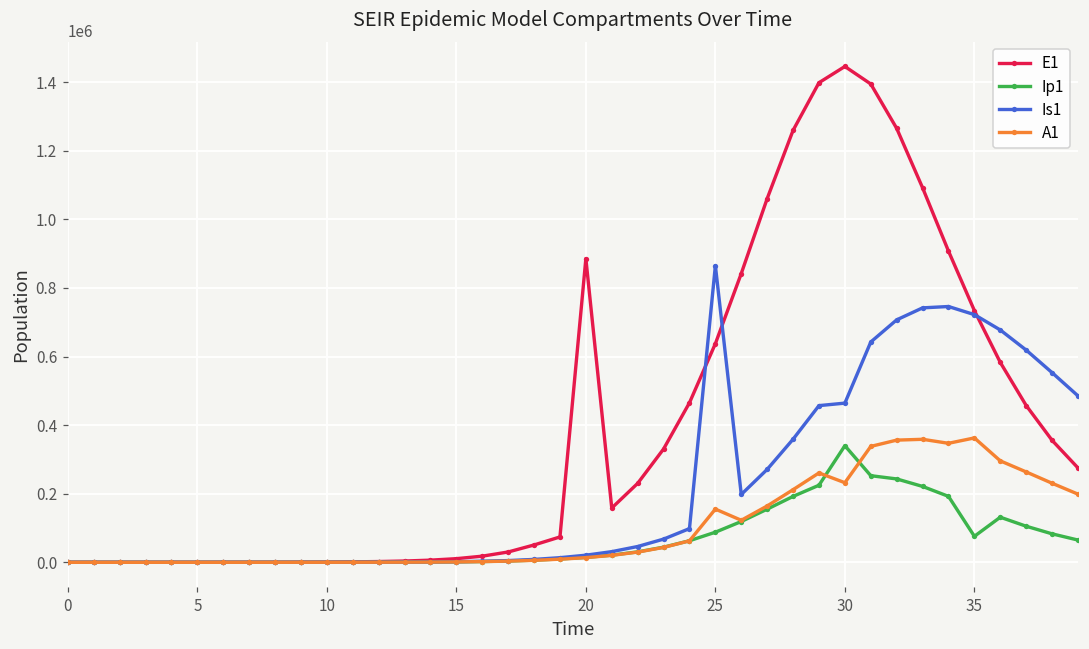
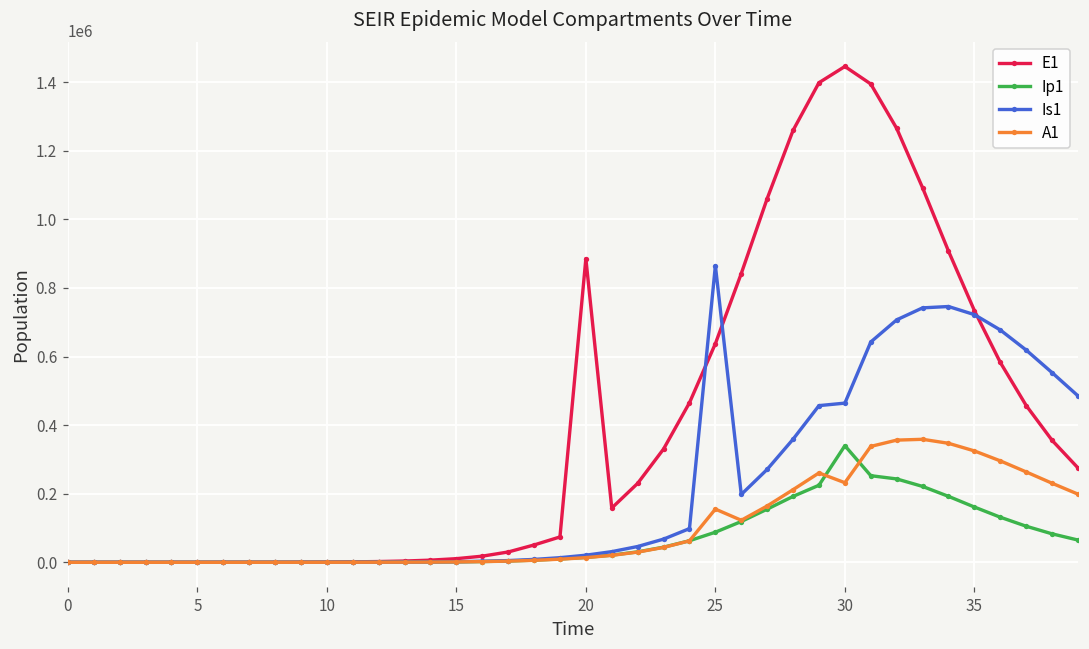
Ip1, 35: 80000 -> 160000
A1, 35: 360000 -> 320000
